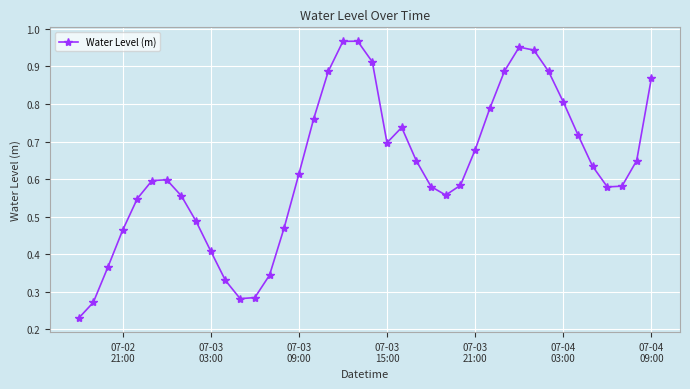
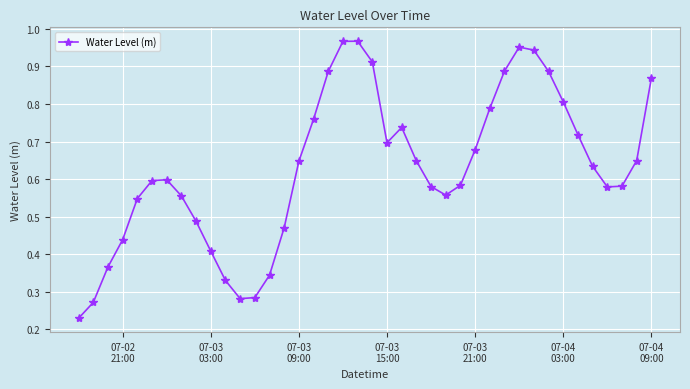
07-02 21:00: 0.46 -> 0.44
07-03 09:00: 0.61 -> 0.65
